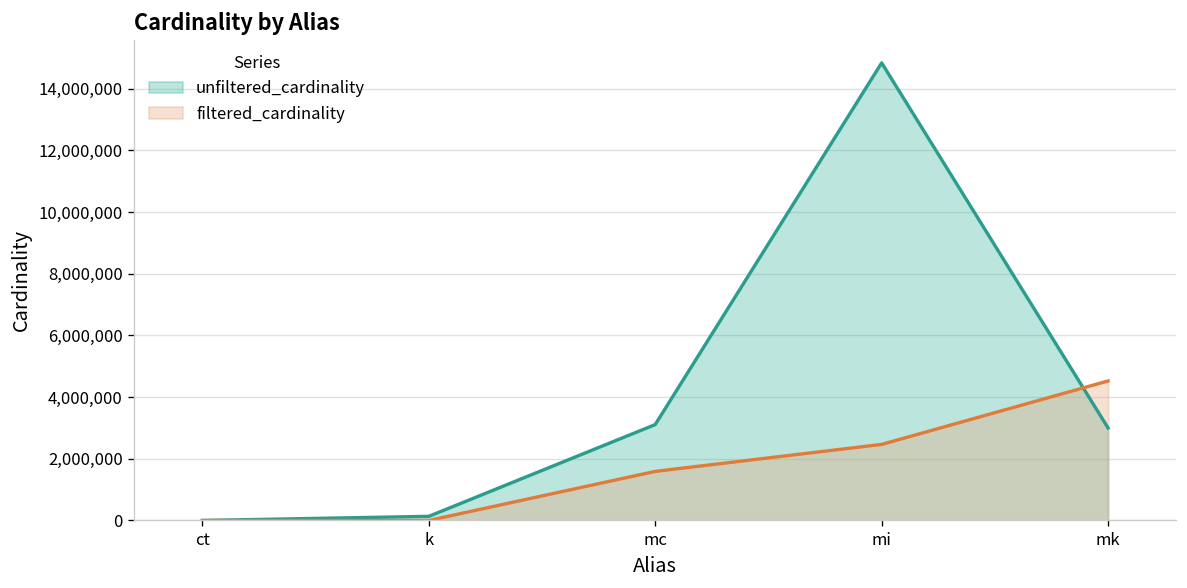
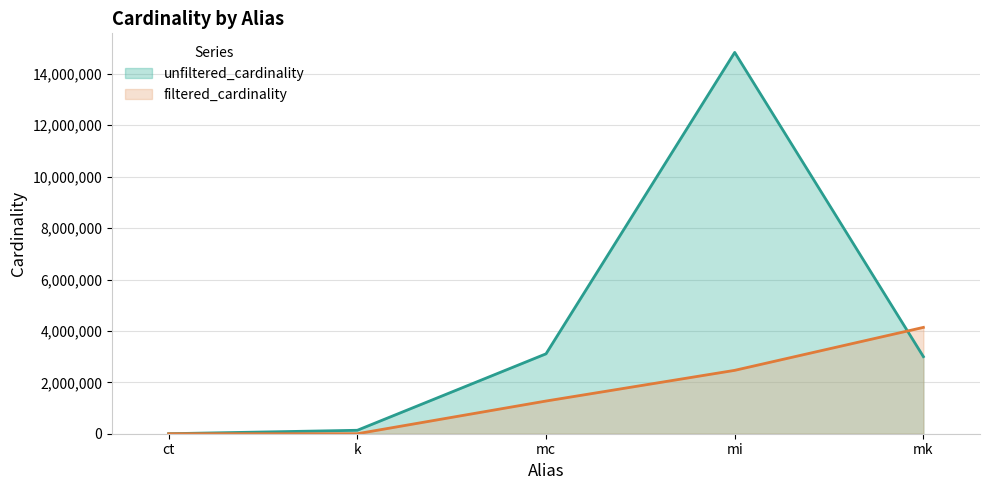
filtered_cardinality, mc: 1,600,000 -> 1,300,000
filtered_cardinality, mk: 4,500,000 -> 4,100,000
